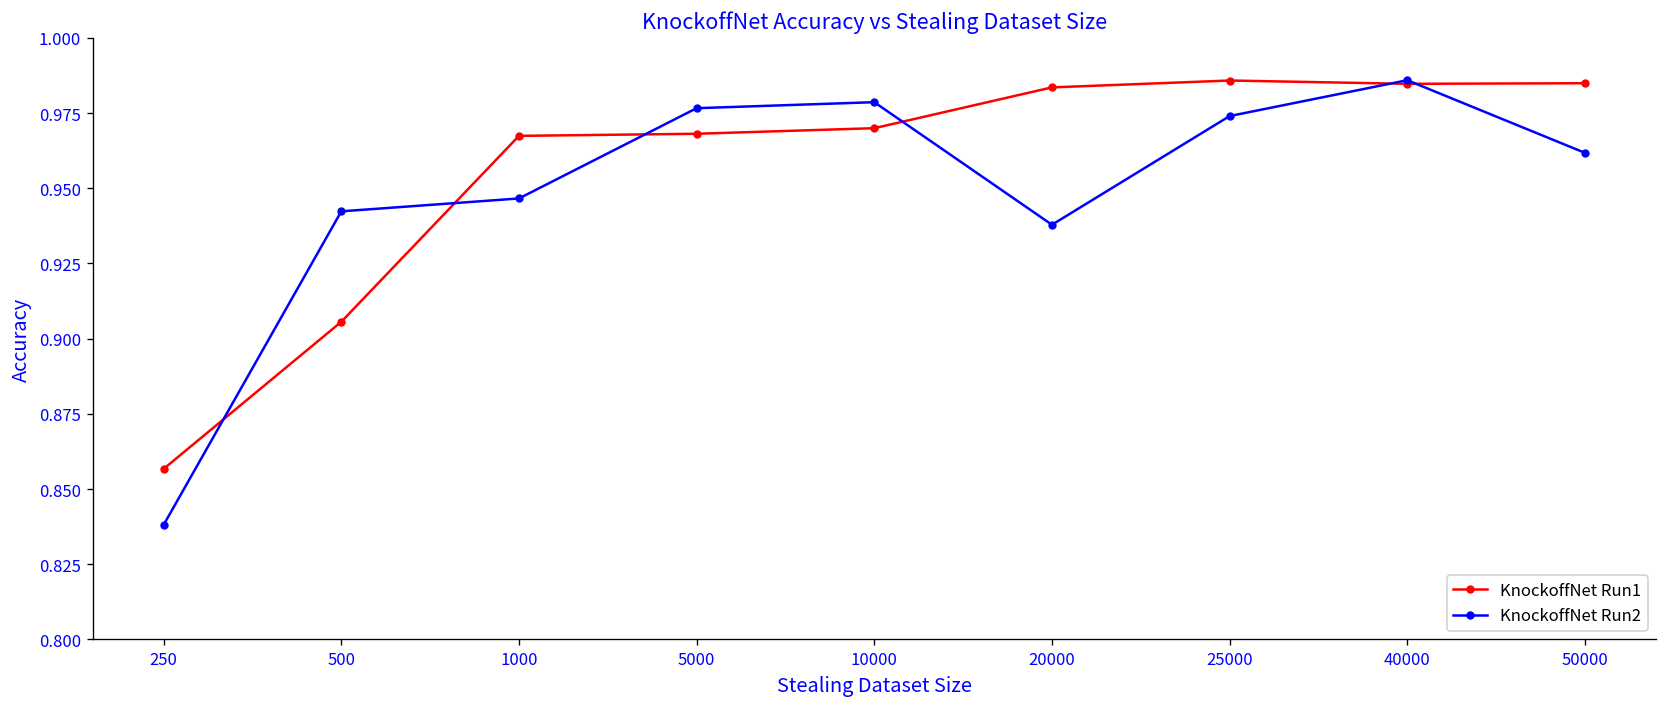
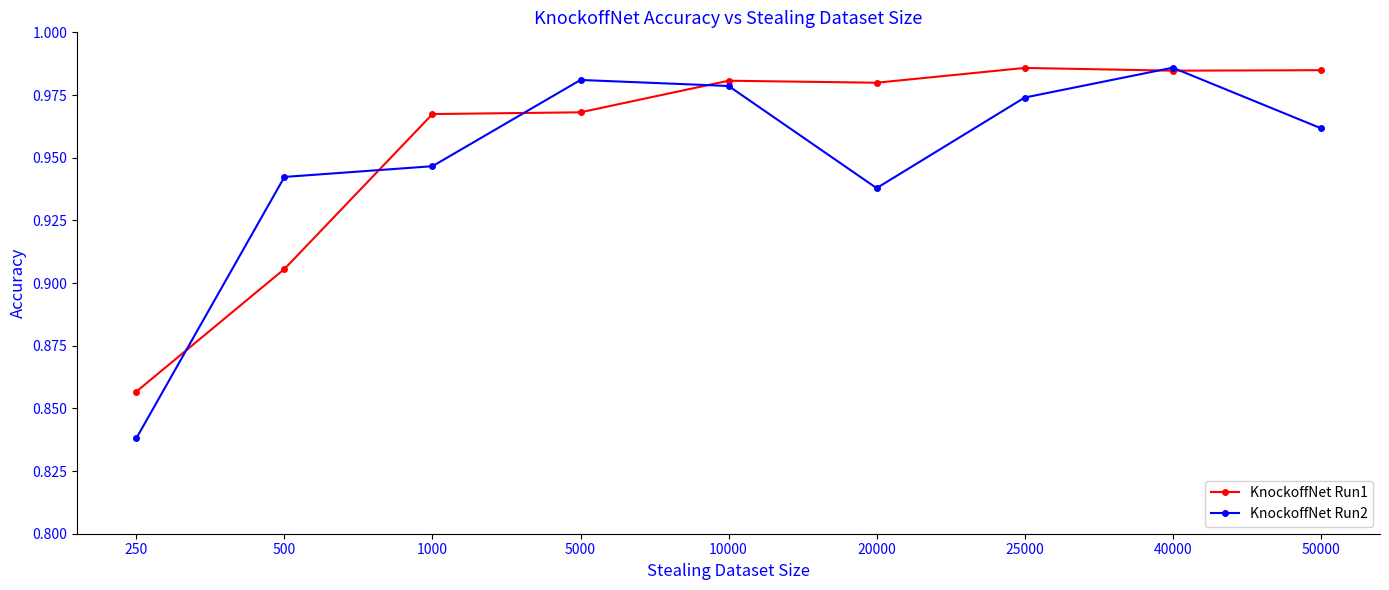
KnockoffNet Run2, 5000: 0.977 -> 0.981
KnockoffNet Run1, 10000: 0.970 -> 0.981
KnockoffNet Run1, 20000: 0.984 -> 0.980
